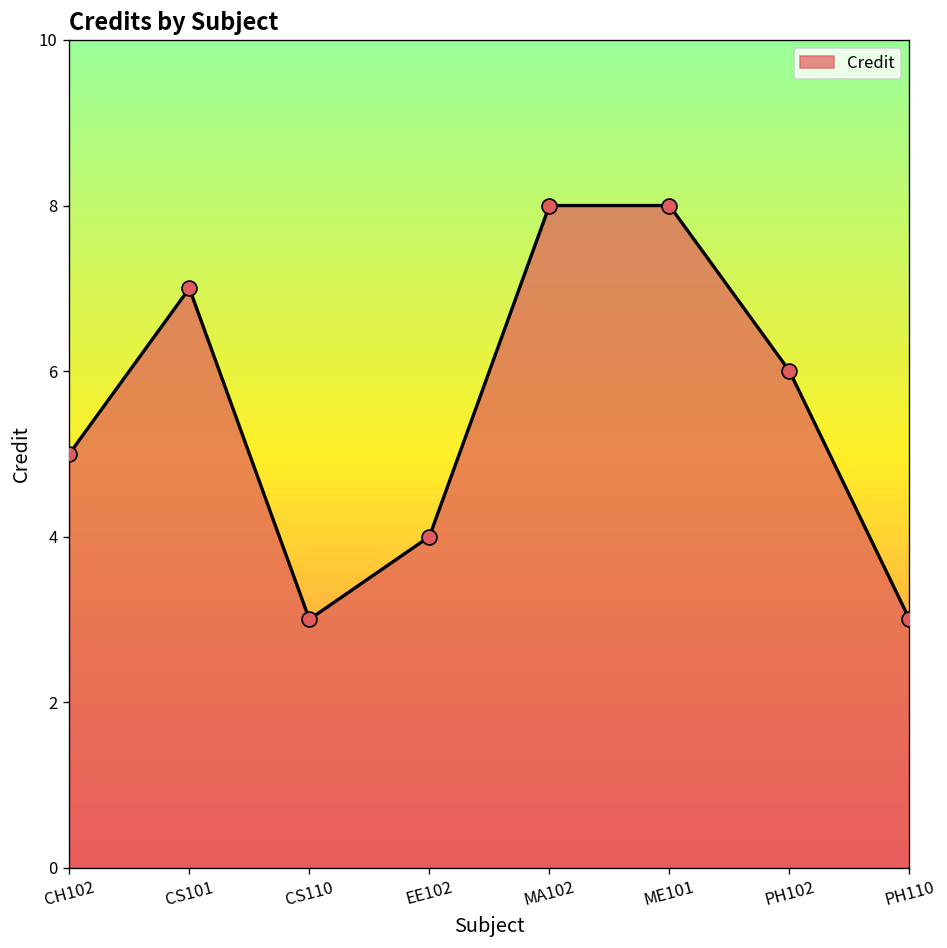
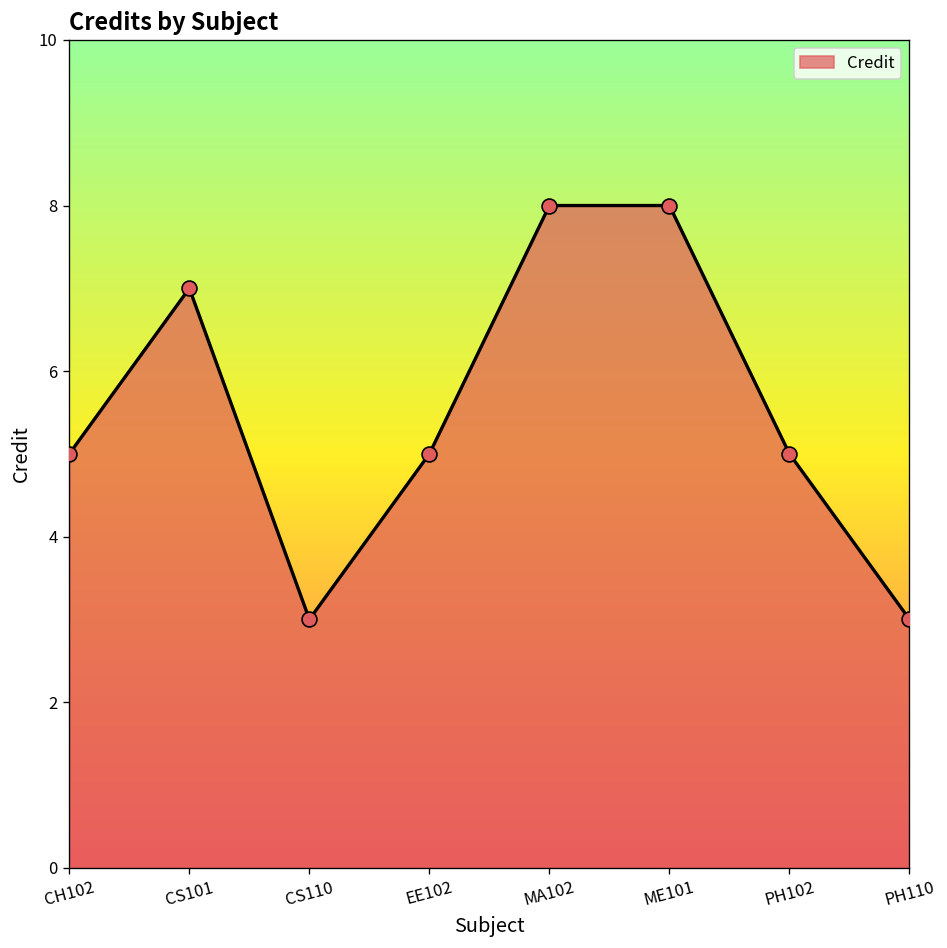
EE102: 4 -> 5
PH102: 6 -> 5
